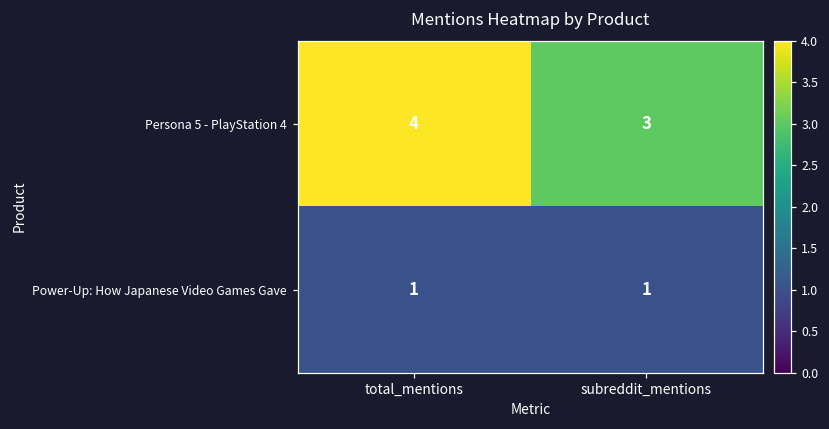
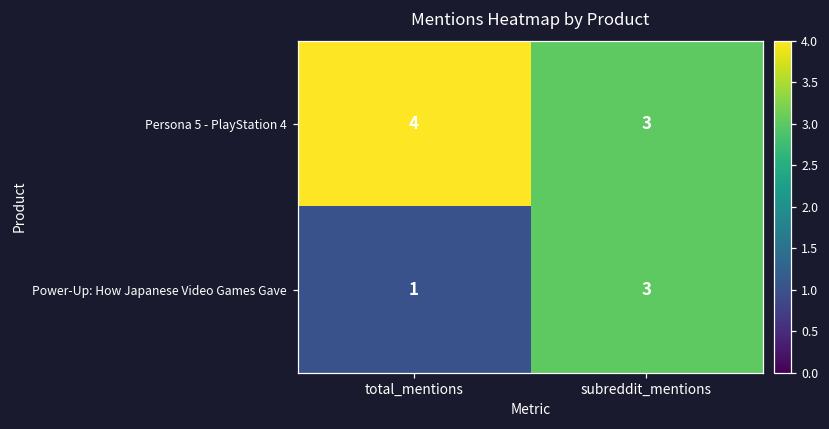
Power-Up: How Japanese Video Games Gave, subreddit_mentions: 1 -> 3
